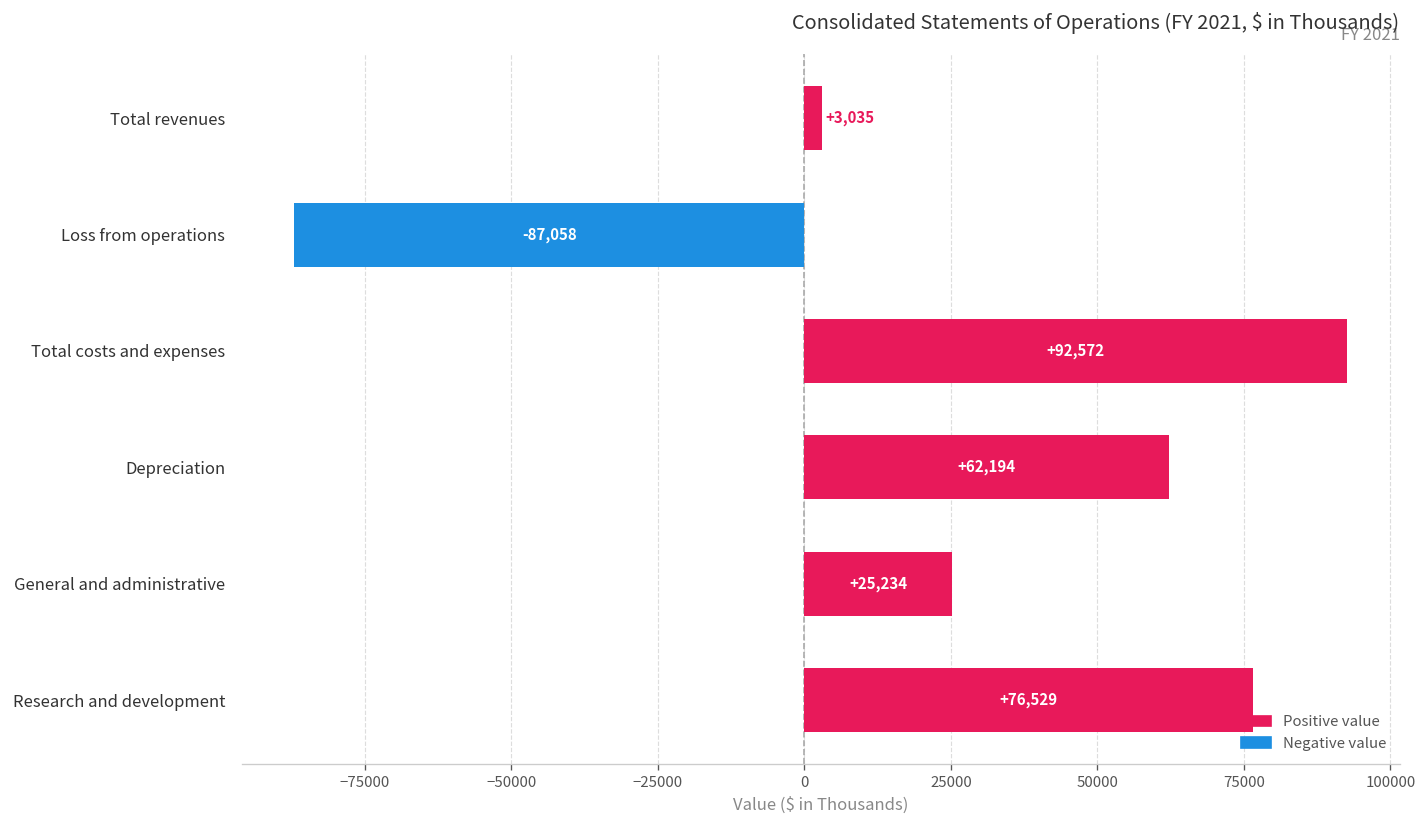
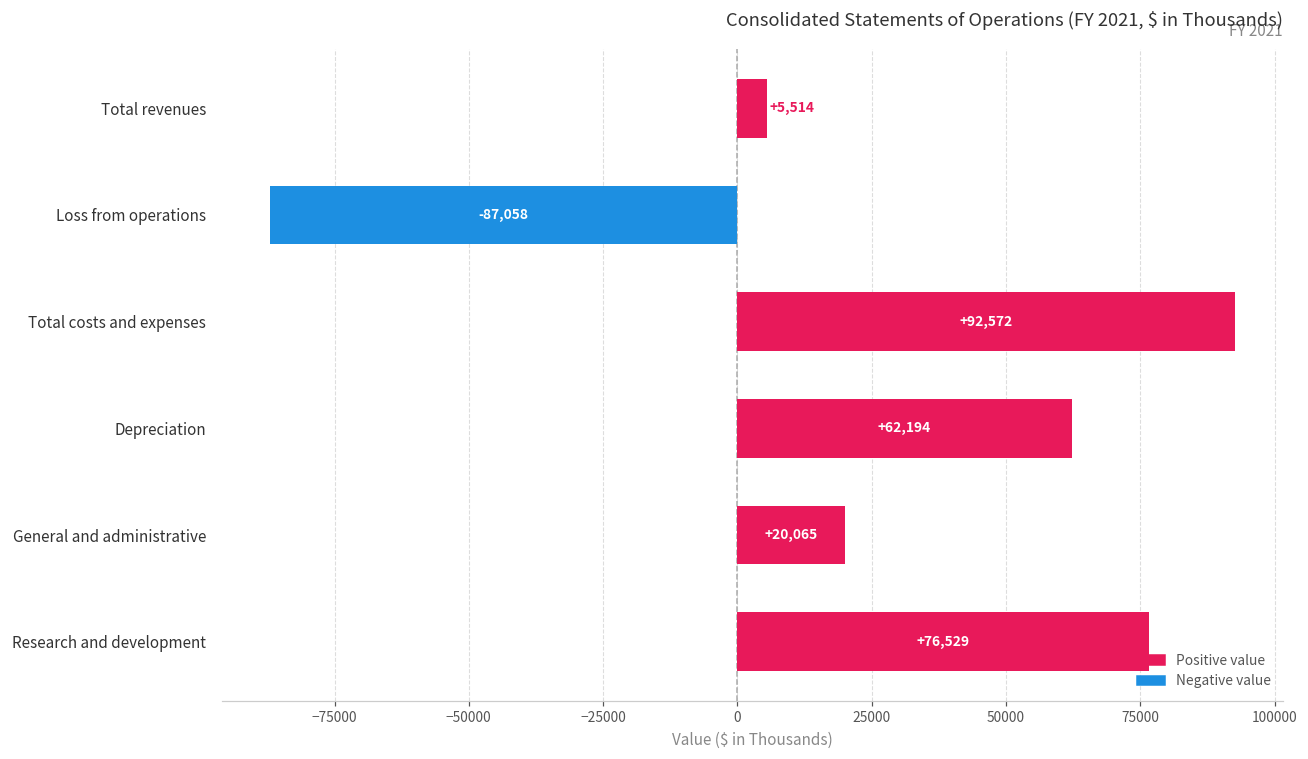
Total revenues: +3,035 -> +5,514
General and administrative: +25,234 -> +20,065
